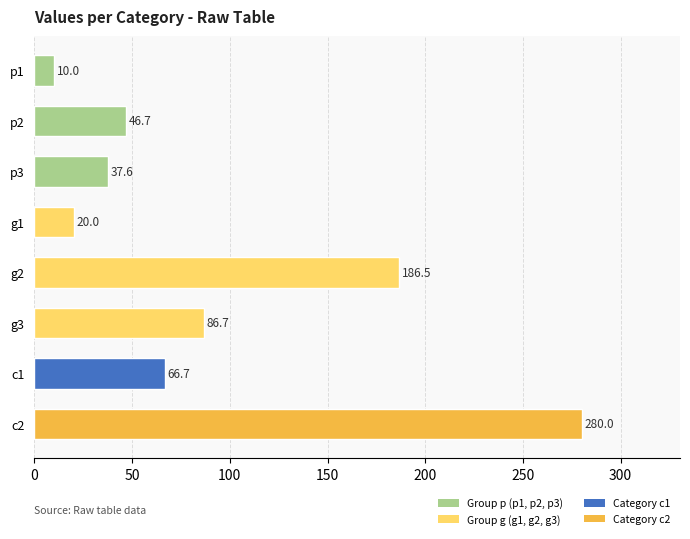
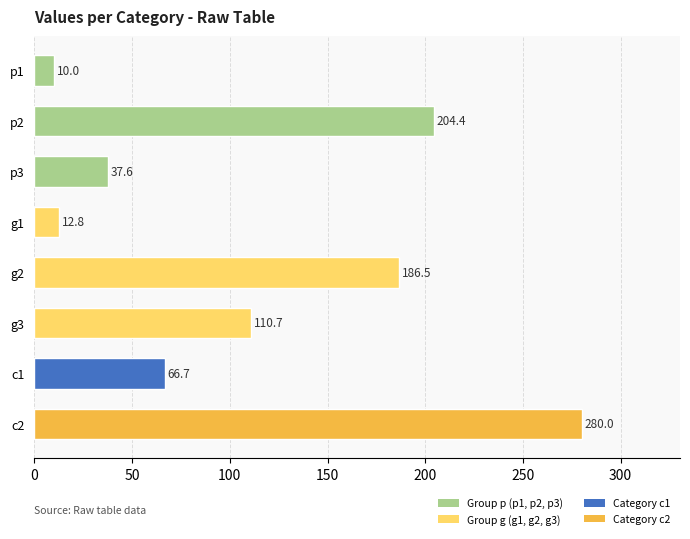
p2: 46.7 -> 204.4
g1: 20.0 -> 12.8
g3: 86.7 -> 110.7
